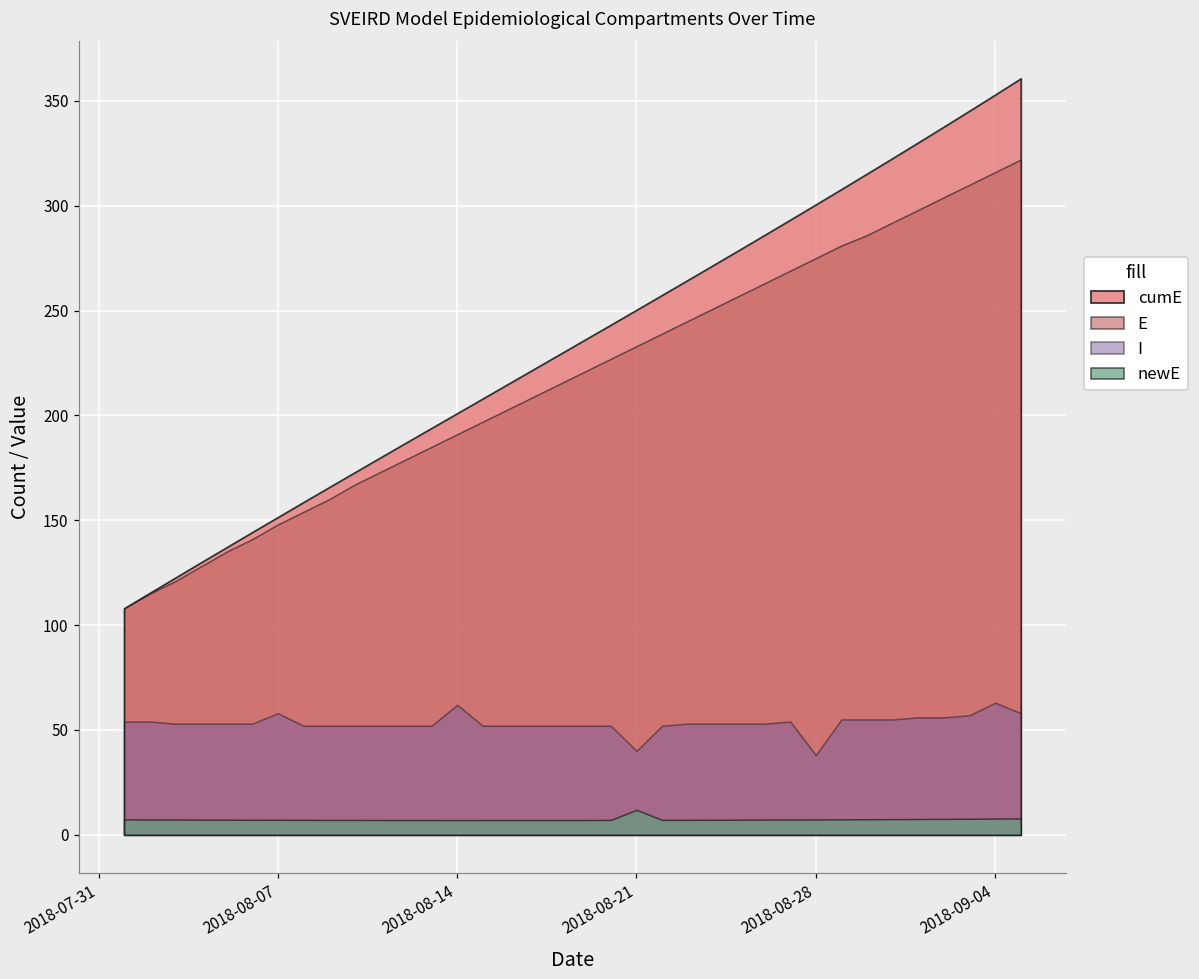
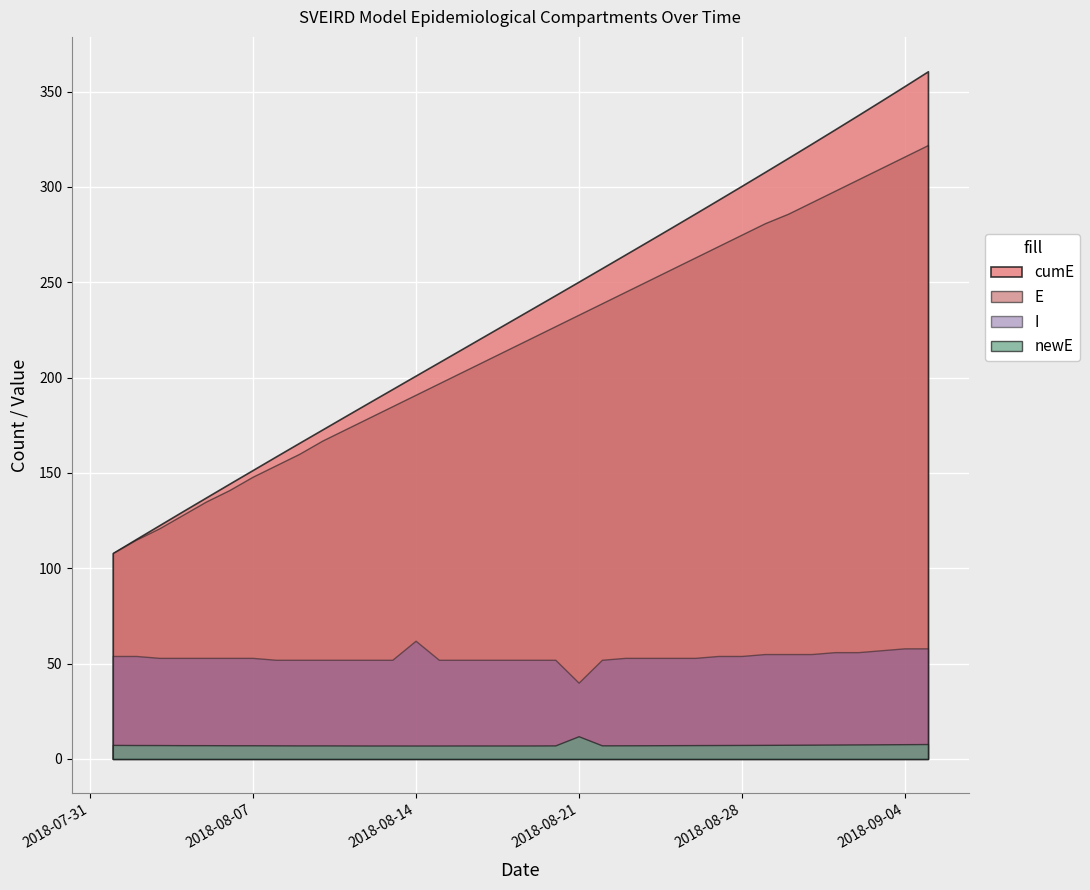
I, 2018-08-07: 58 -> 53
I, 2018-08-28: 38 -> 54
I, 2018-09-04: 63 -> 58
